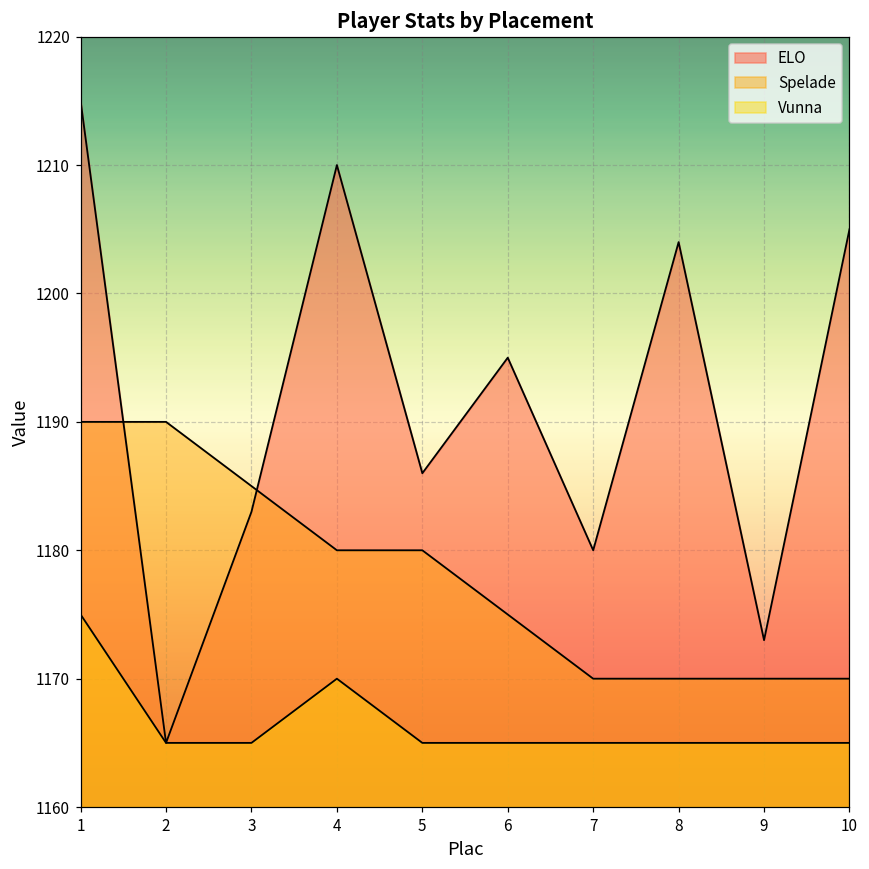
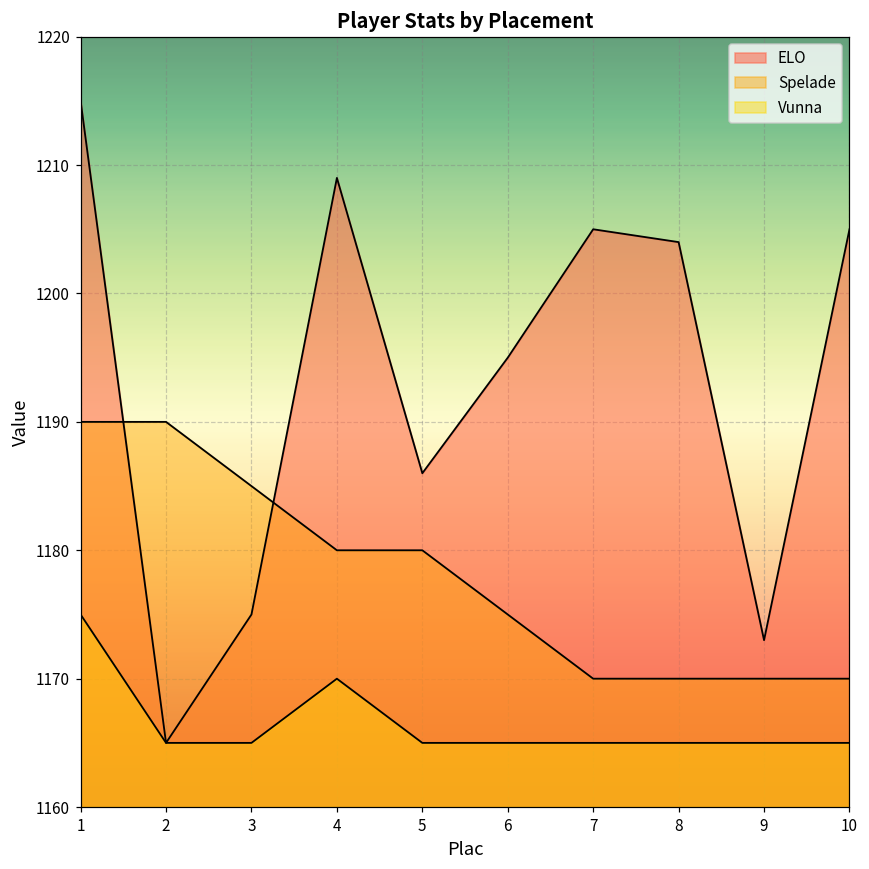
ELO, 3: 1183 -> 1175
ELO, 4: 1210 -> 1209
ELO, 7: 1180 -> 1205
